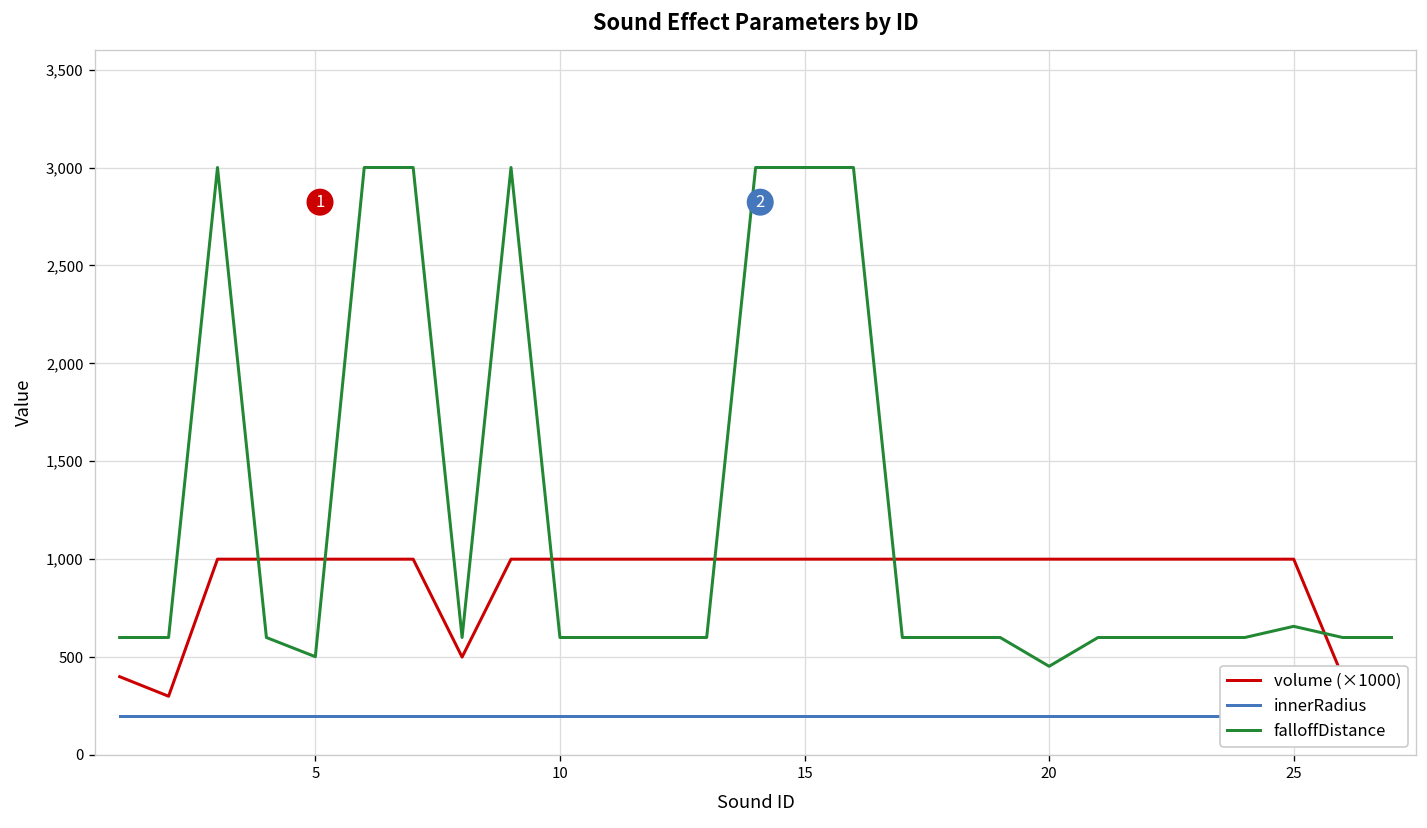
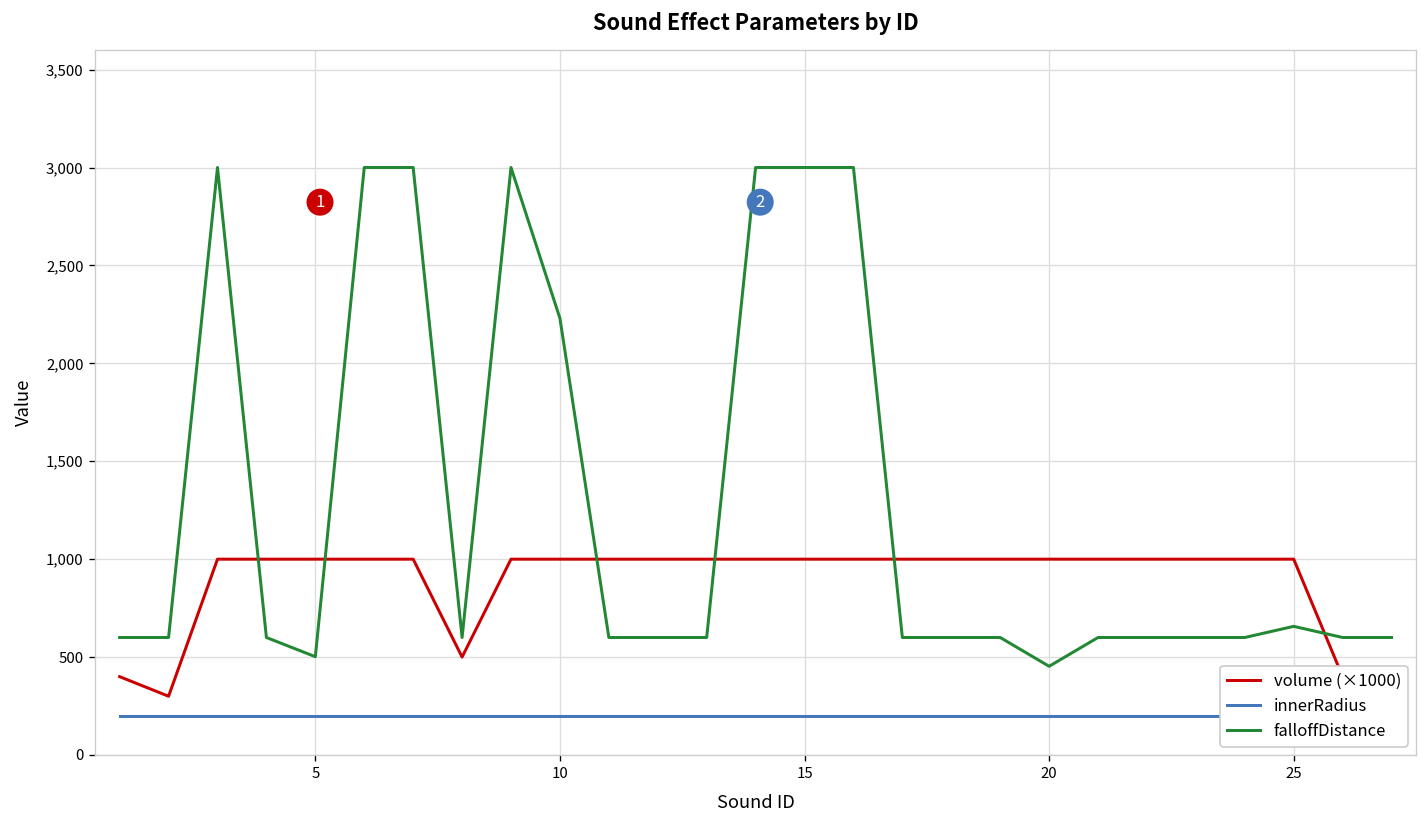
falloffDistance, 10: 600 -> 2,230
